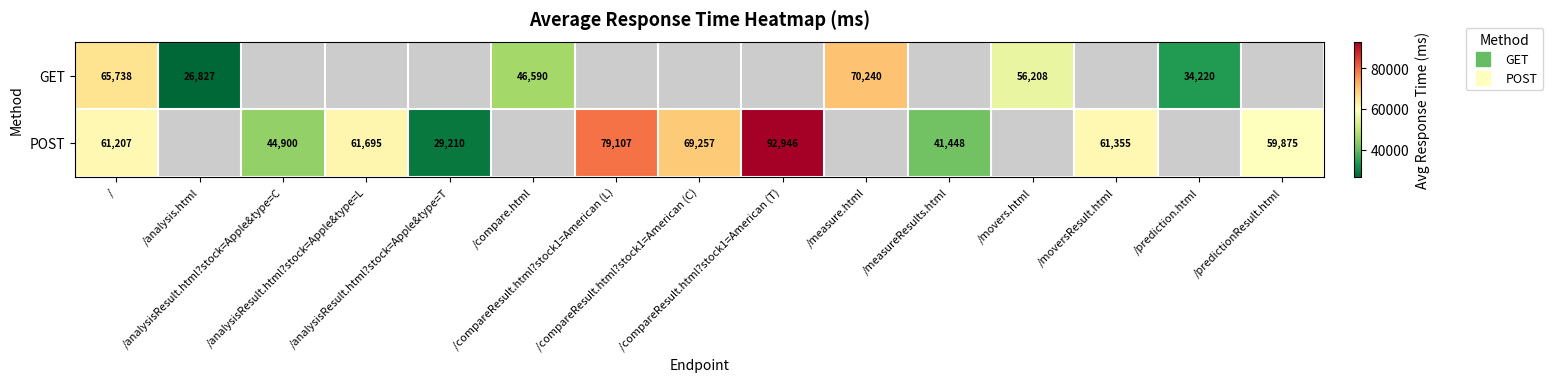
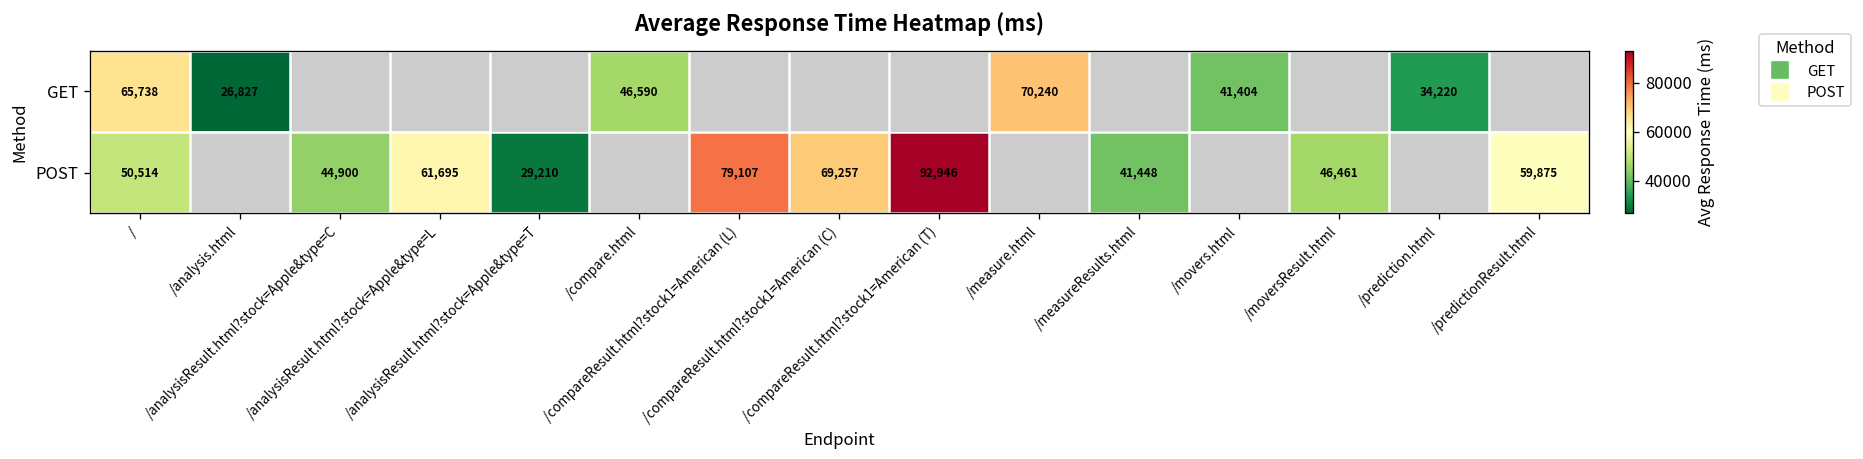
GET, /movers.html: 56,208 -> 41,404
POST, /: 61,207 -> 50,514
POST, /moversResult.html: 61,355 -> 46,461
